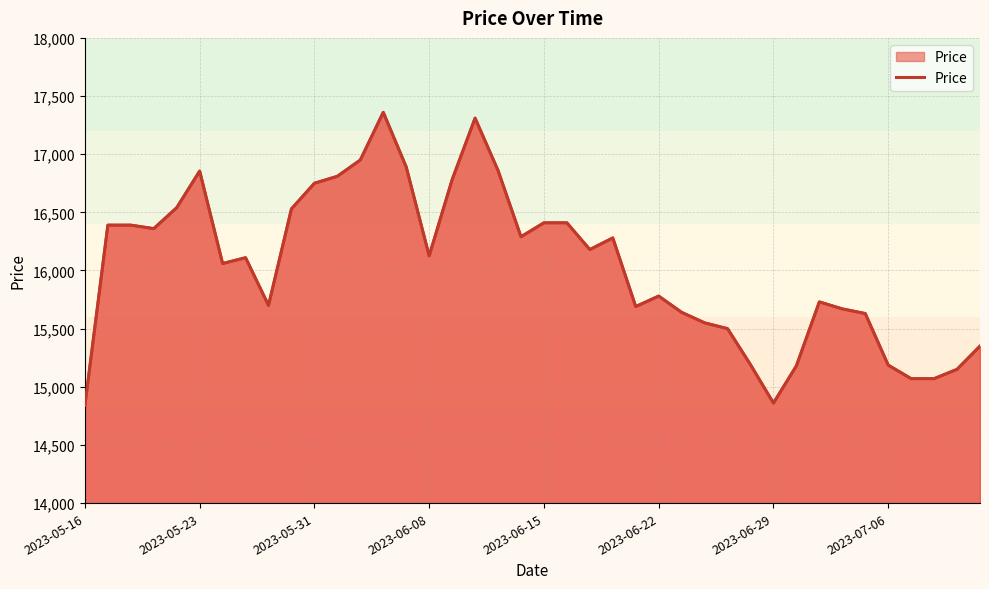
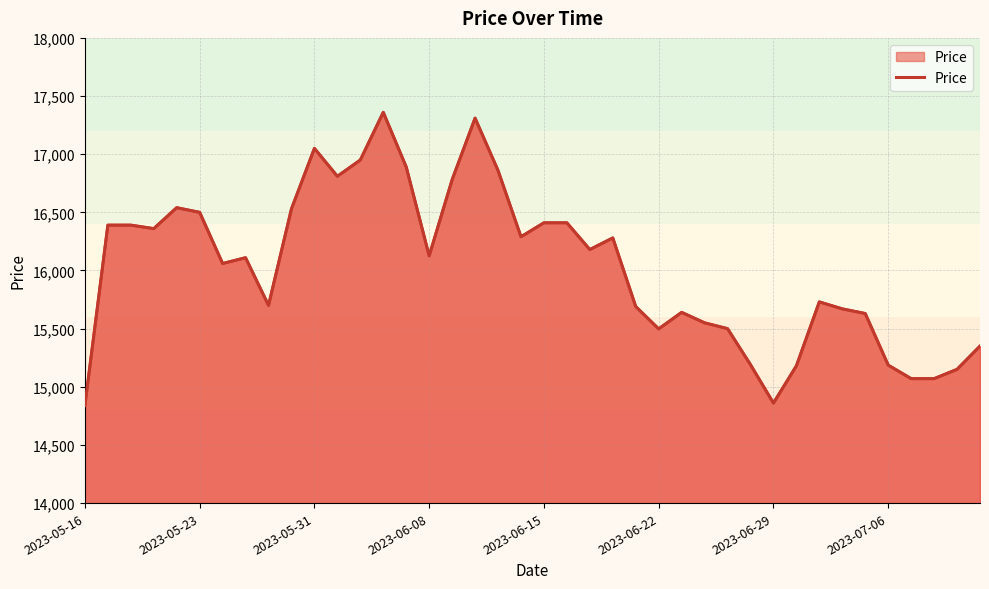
2023-05-23: 16,850 -> 16,500
2023-05-31: 16,750 -> 17,050
2023-06-22: 15,780 -> 15,500
